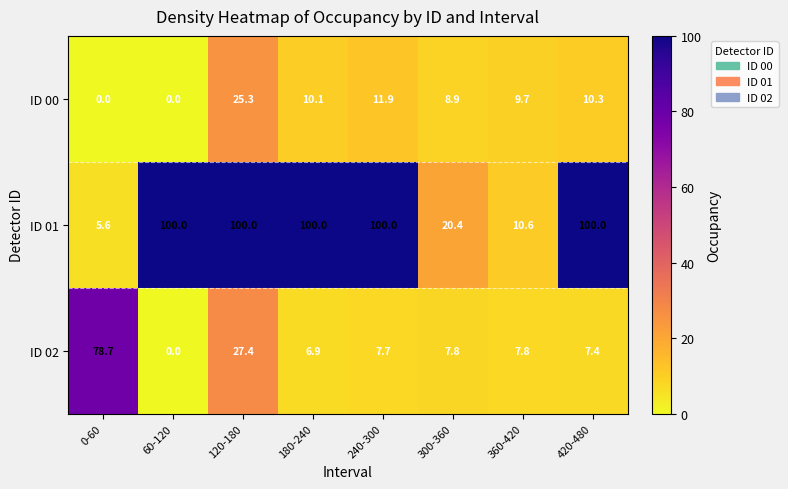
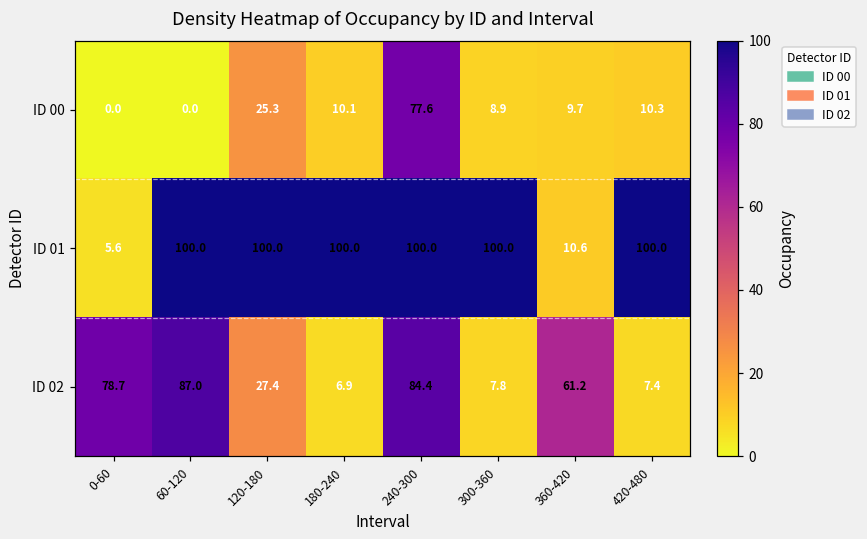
ID 00, 240-300: 11.9 -> 77.6
ID 01, 300-360: 20.4 -> 100.0
ID 02, 60-120: 0.0 -> 87.0
ID 02, 240-300: 7.7 -> 84.4
ID 02, 360-420: 7.8 -> 61.2
